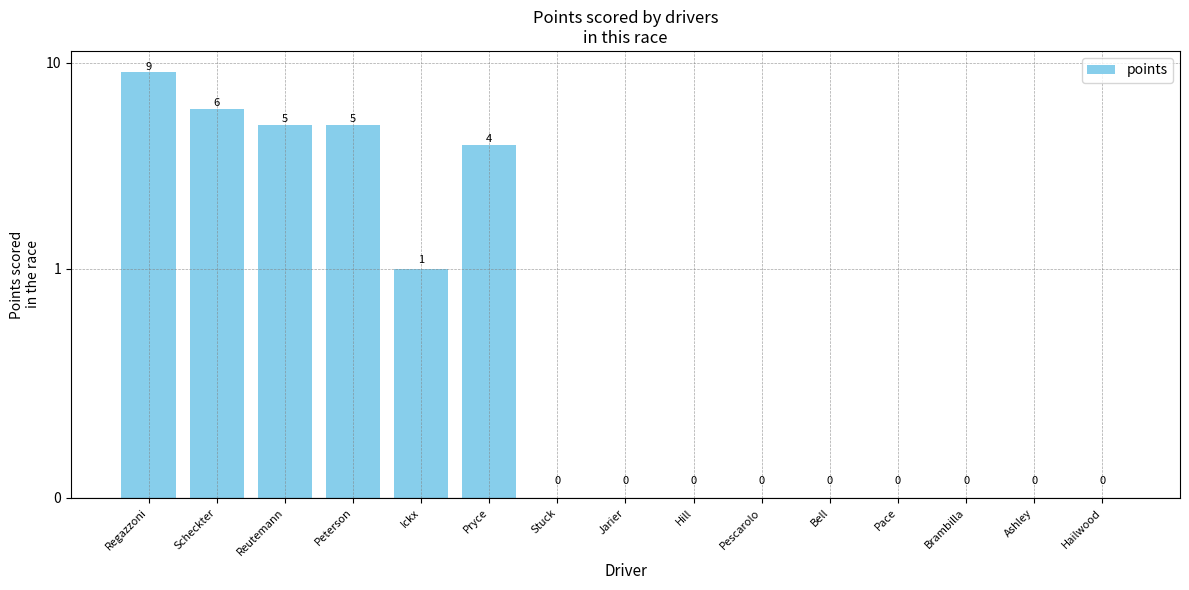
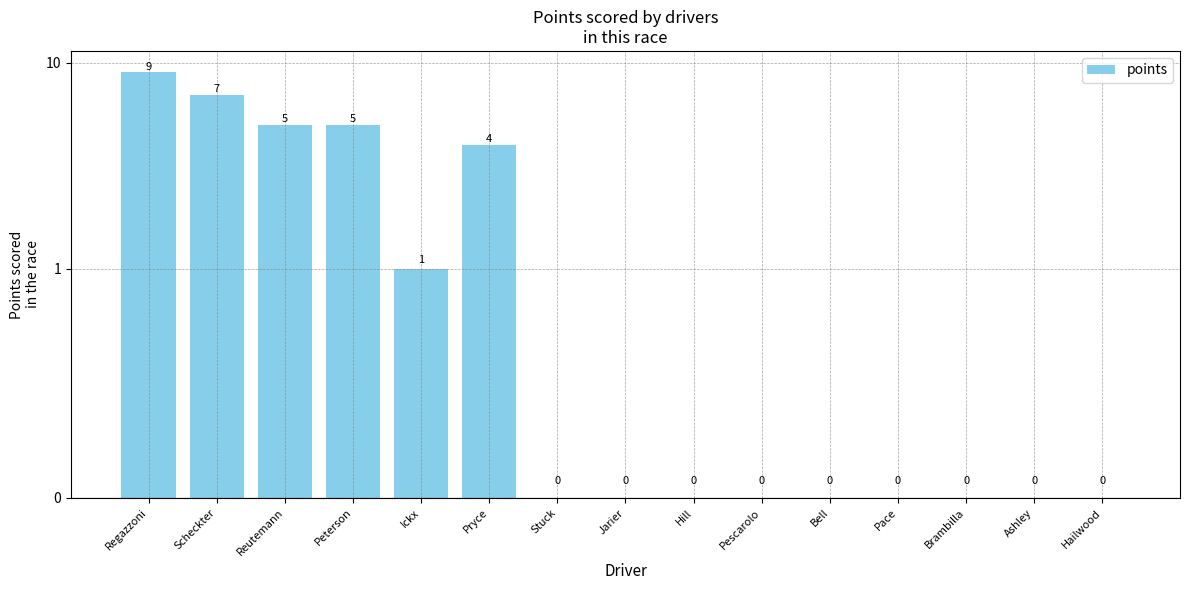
Scheckter: 6 -> 7
